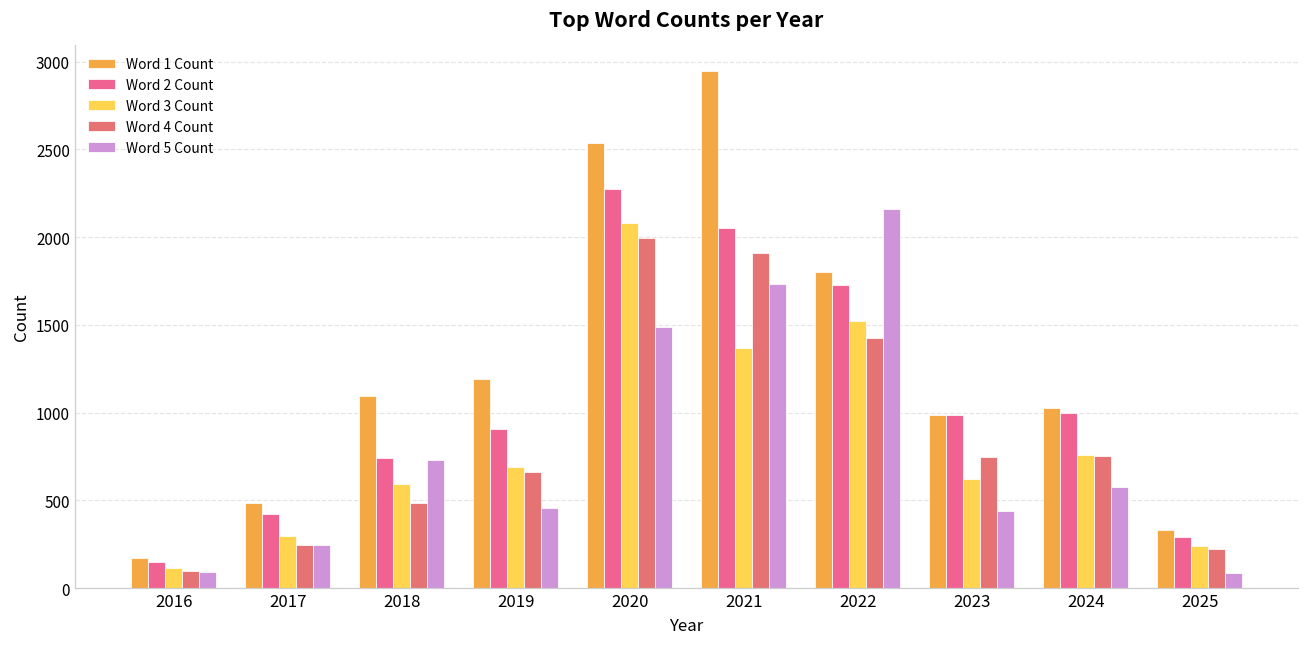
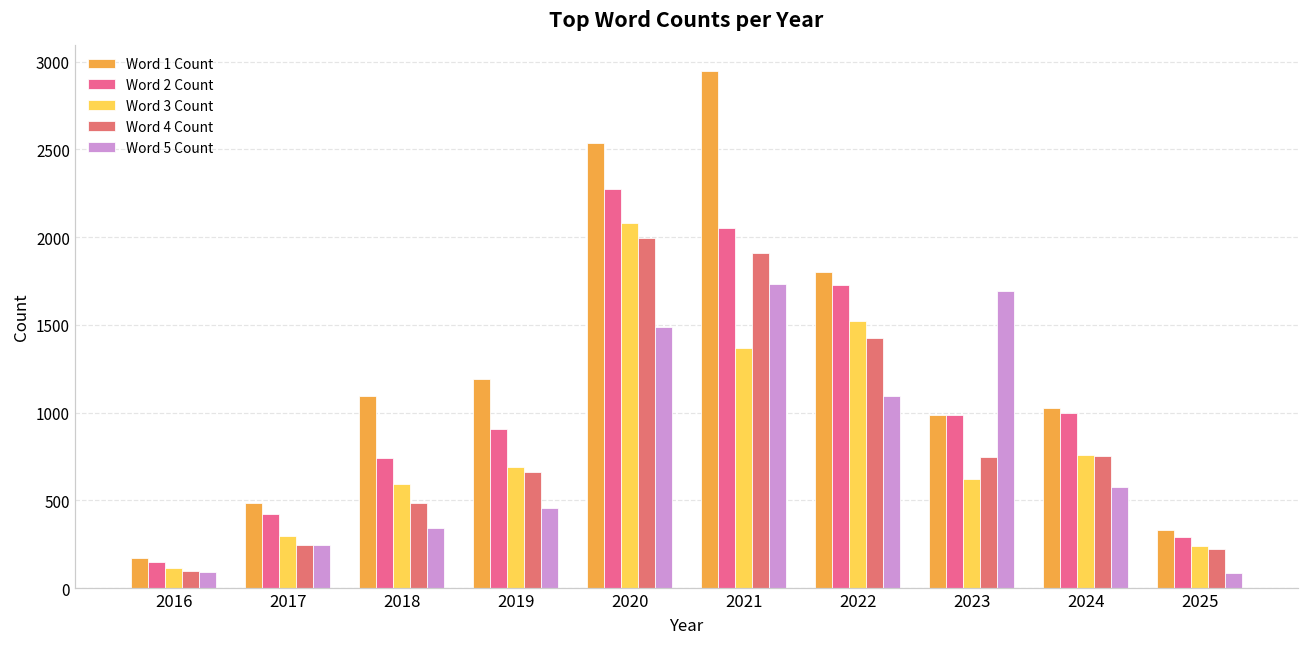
Word 5 Count, 2018: 730 -> 340
Word 5 Count, 2022: 2160 -> 1100
Word 5 Count, 2023: 440 -> 1690
